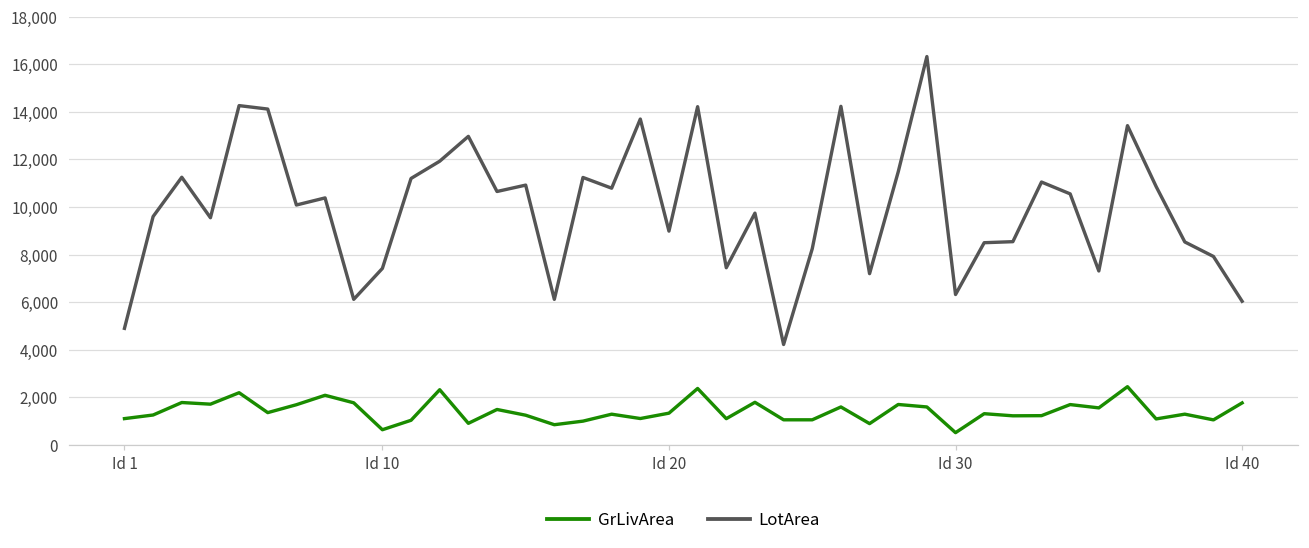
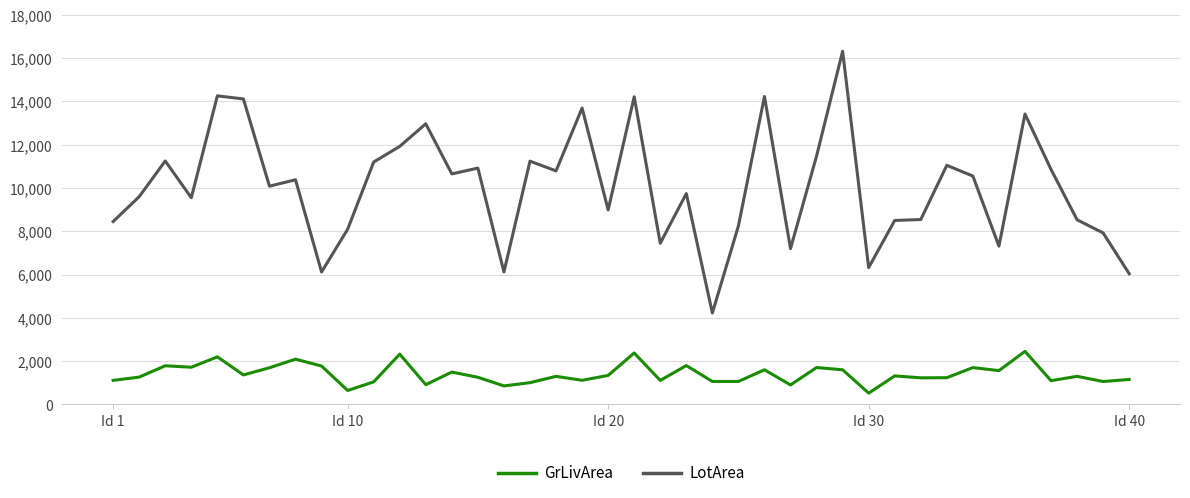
LotArea, Id 1: 4,900 -> 8,500
LotArea, Id 10: 7,400 -> 8,100
GrLivArea, Id 40: 1,800 -> 1,200
